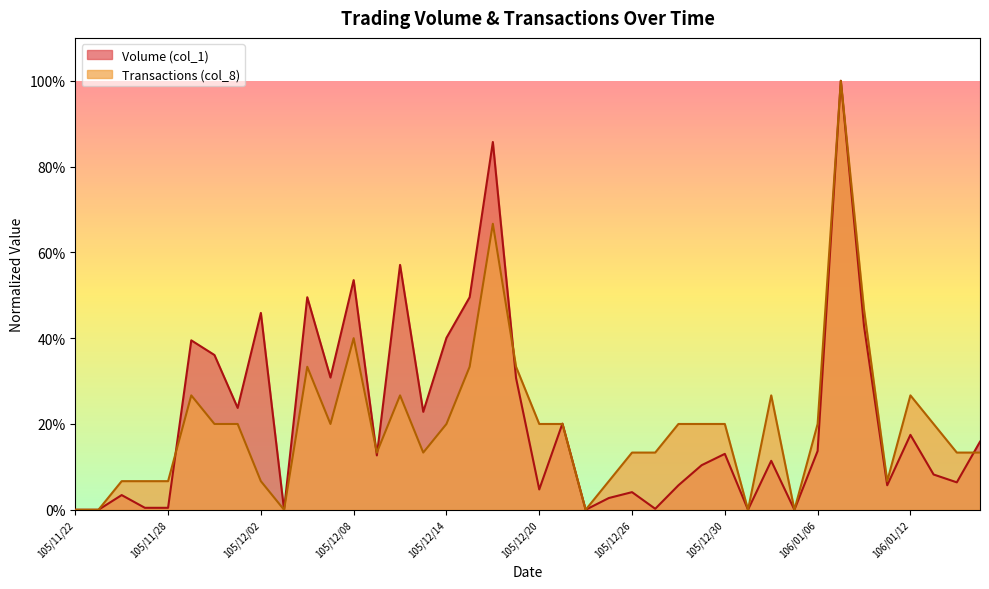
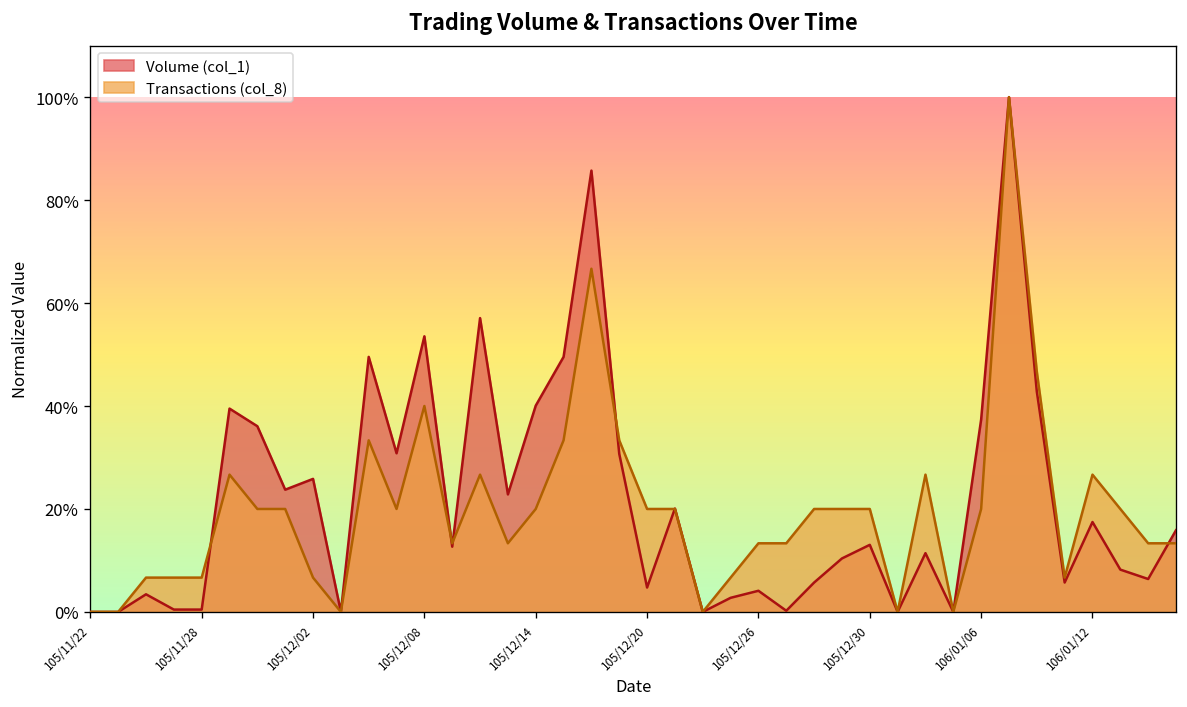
Volume (col_1), 105/12/02: 46% -> 26%
Volume (col_1), 106/01/06: 14% -> 37%
